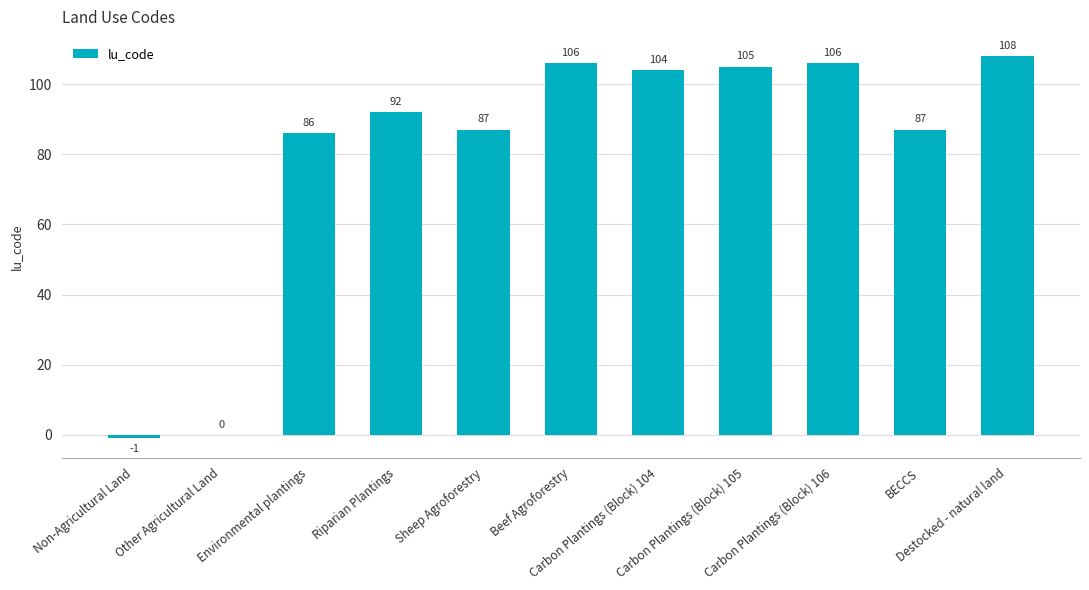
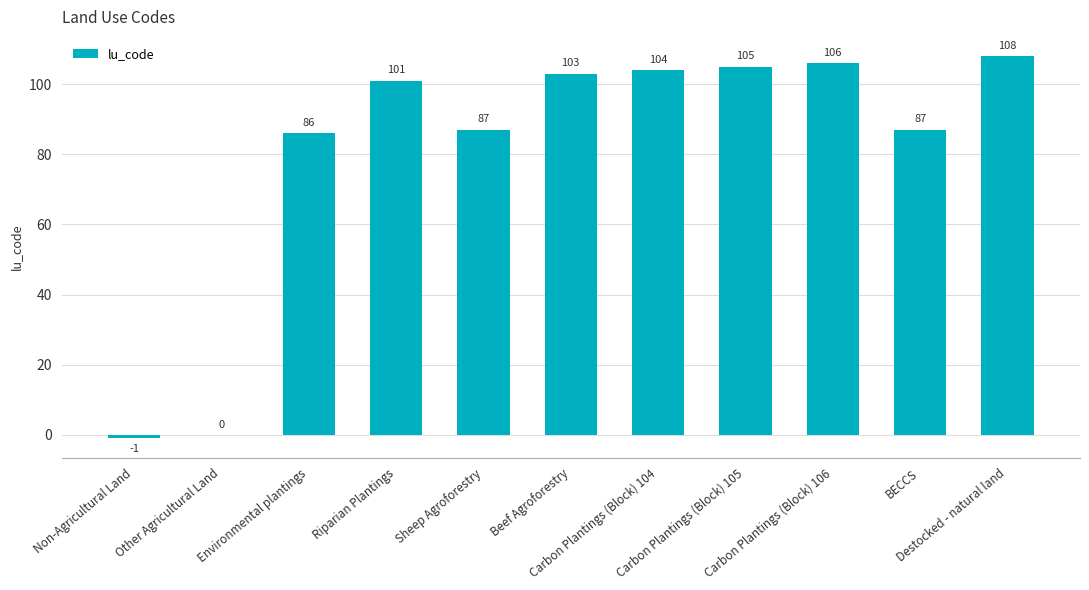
Riparian Plantings: 92 -> 101
Beef Agroforestry: 106 -> 103
